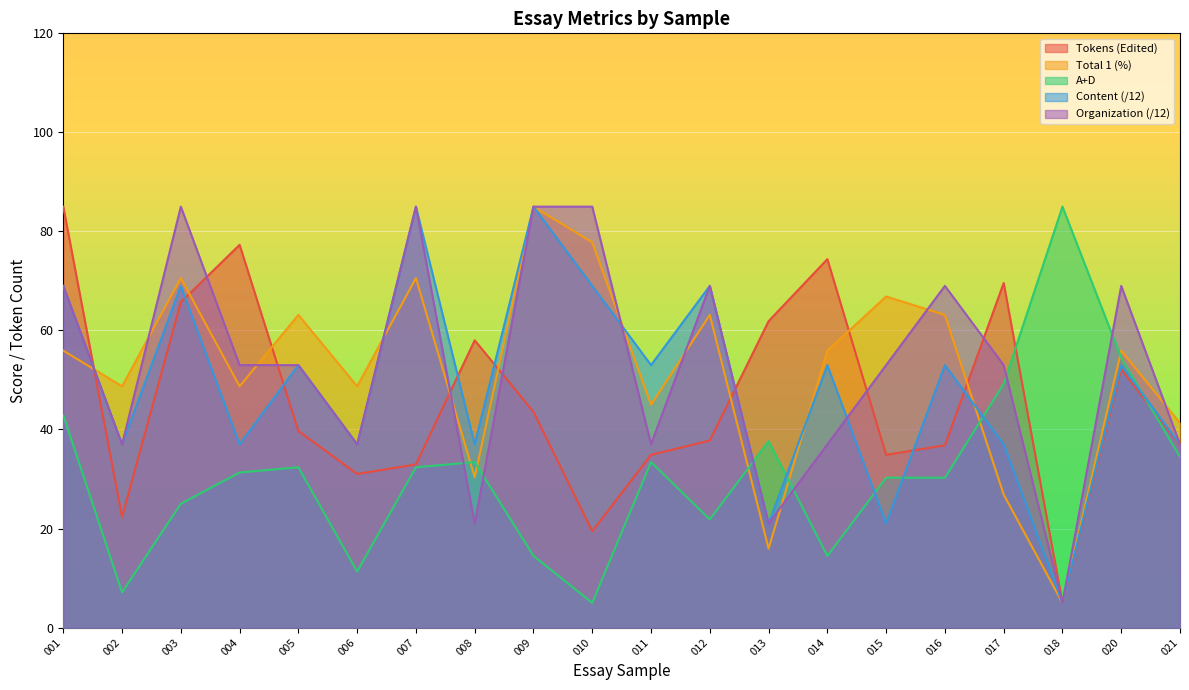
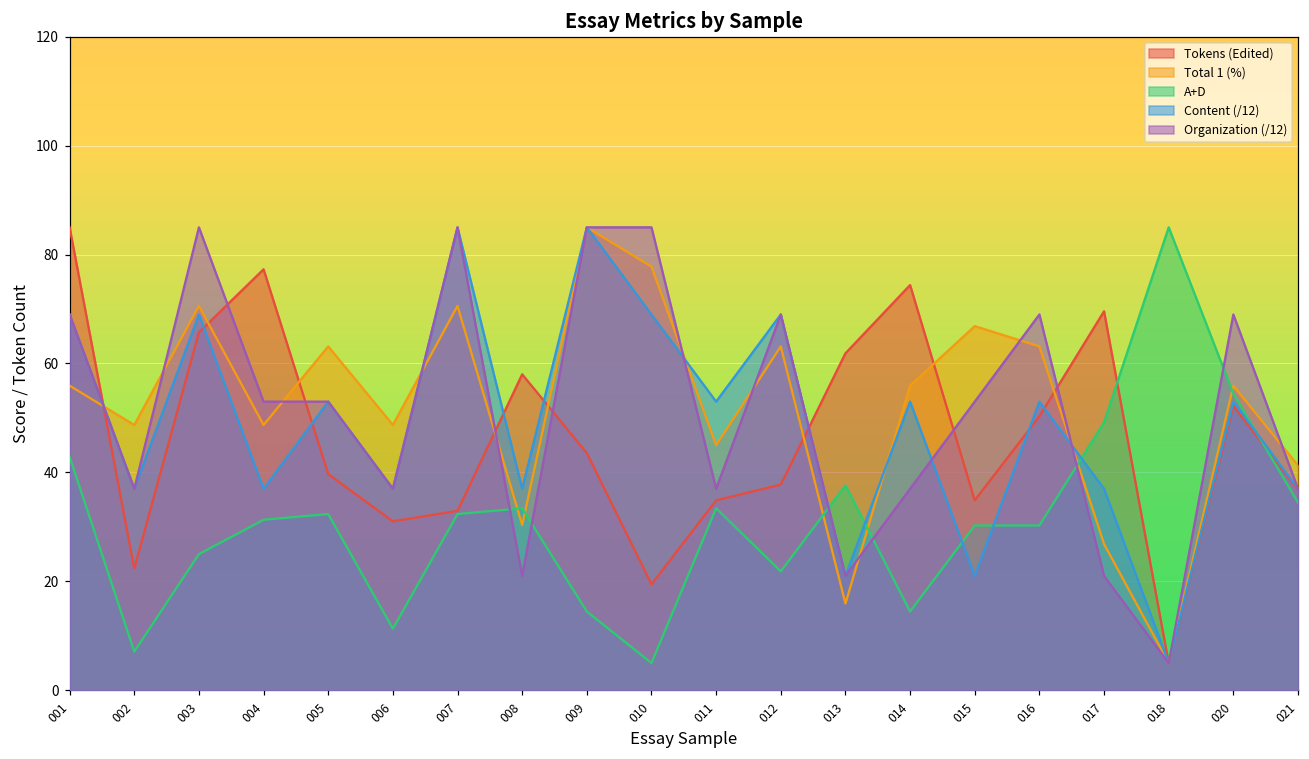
Tokens (Edited), 016: 37 -> 50
Organization (/12), 017: 53 -> 21
